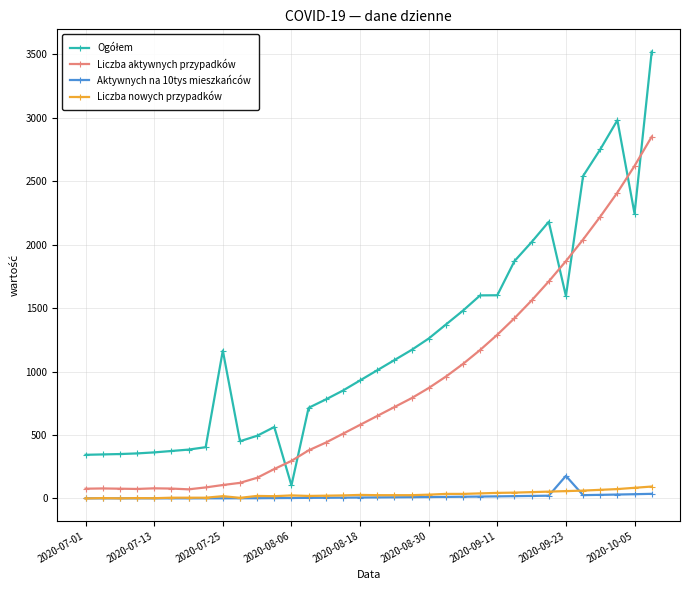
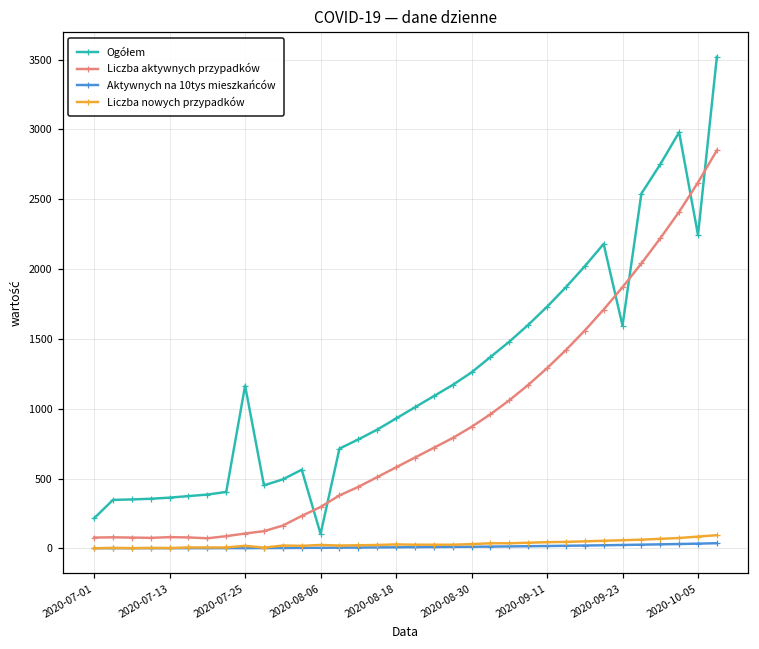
Ogółem, 2020-07-01: 340 -> 220
Ogółem, 2020-09-11: 1600 -> 1730
Aktywnych na 10tys mieszkańców, 2020-09-23: 180 -> 20
